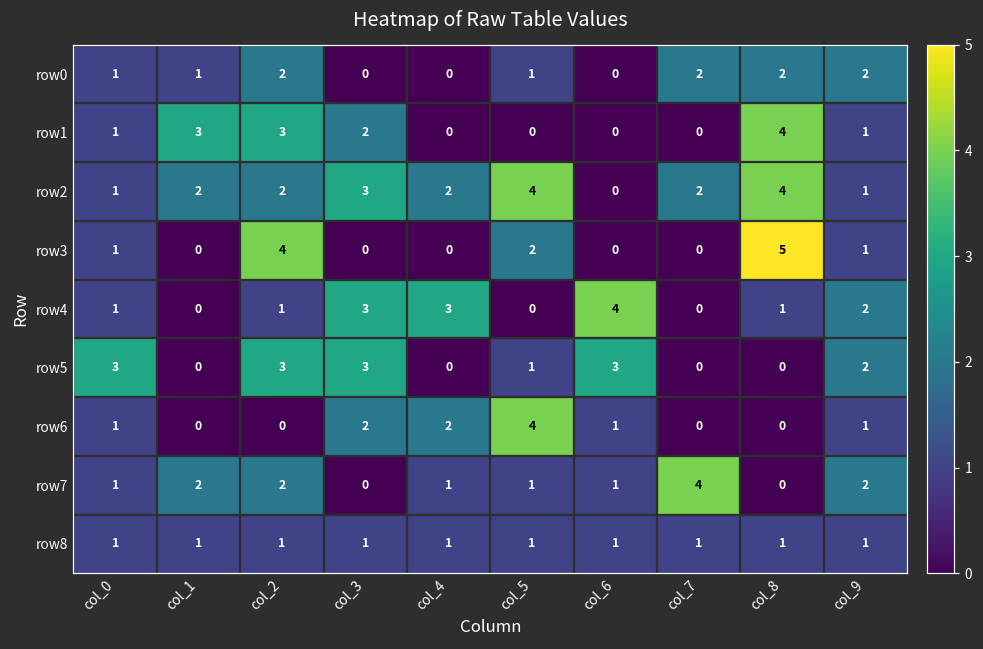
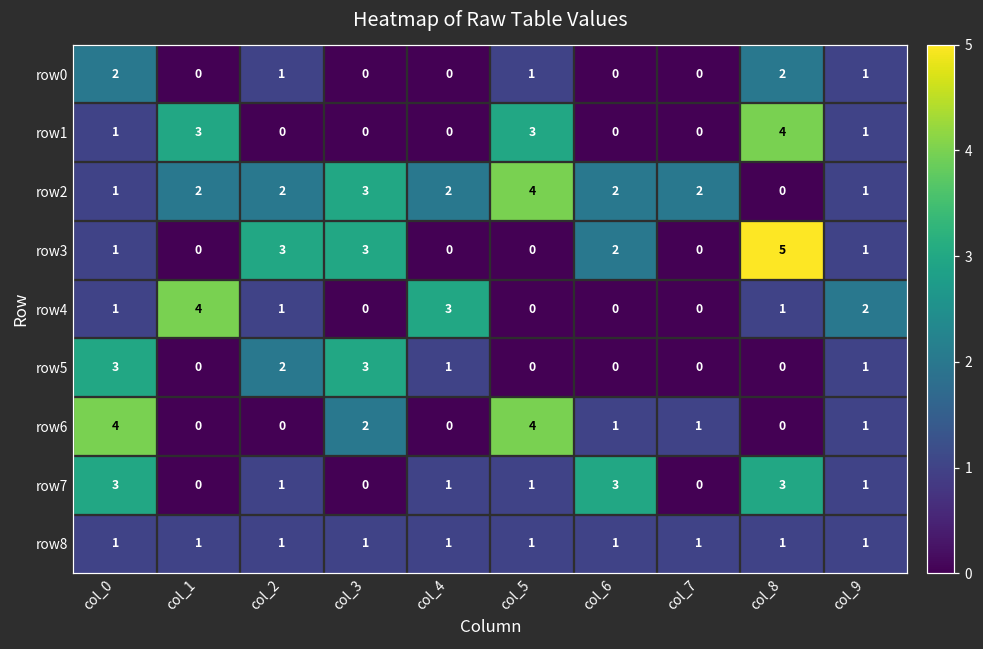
row0, col_0: 1 -> 2
row0, col_1: 1 -> 0
row0, col_2: 2 -> 1
row0, col_7: 2 -> 0
row0, col_9: 2 -> 1
row1, col_2: 3 -> 0
row1, col_3: 2 -> 0
row1, col_5: 0 -> 3
row2, col_6: 0 -> 2
row2, col_8: 4 -> 0
row3, col_2: 4 -> 3
row3, col_3: 0 -> 3
row3, col_5: 2 -> 0
row3, col_6: 0 -> 2
row4, col_1: 0 -> 4
row4, col_3: 3 -> 0
row4, col_6: 4 -> 0
row5, col_2: 3 -> 2
row5, col_4: 0 -> 1
row5, col_5: 1 -> 0
row5, col_6: 3 -> 0
row5, col_9: 2 -> 1
row6, col_0: 1 -> 4
row6, col_4: 2 -> 0
row6, col_7: 0 -> 1
row7, col_0: 1 -> 3
row7, col_1: 2 -> 0
row7, col_2: 2 -> 1
row7, col_6: 1 -> 3
row7, col_7: 4 -> 0
row7, col_8: 0 -> 3
row7, col_9: 2 -> 1
